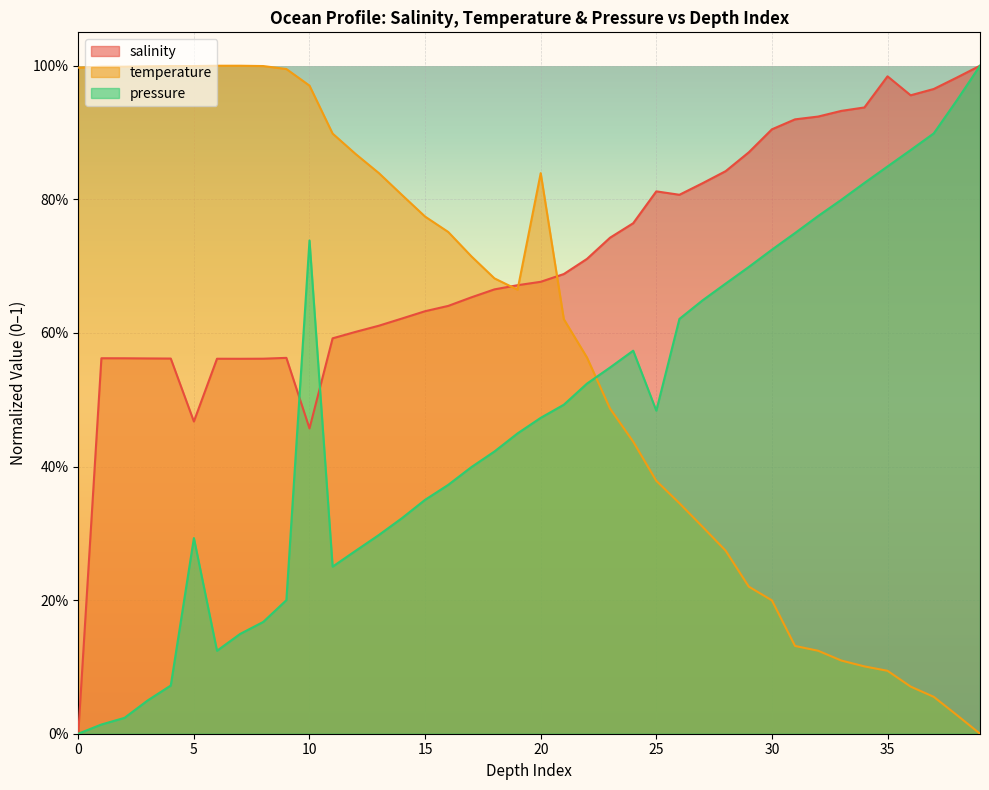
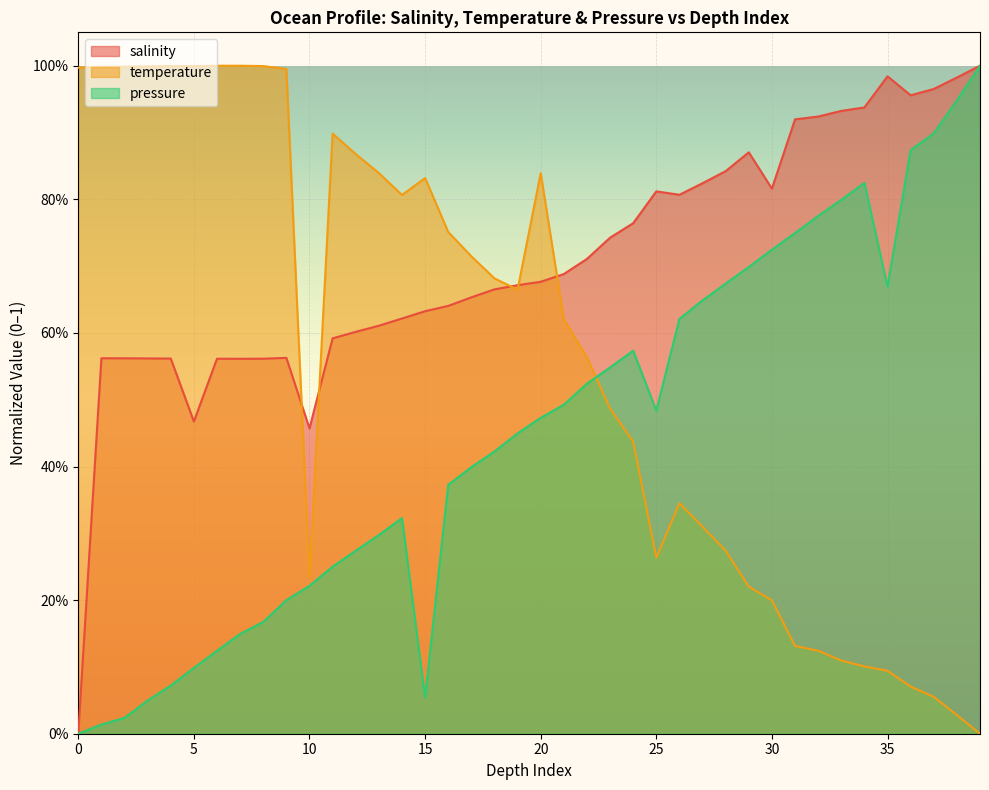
pressure, 5: 29% -> 10%
temperature, 10: 97% -> 23%
pressure, 10: 74% -> 22%
temperature, 15: 77% -> 83%
pressure, 15: 35% -> 5%
temperature, 25: 38% -> 26%
salinity, 30: 90% -> 82%
pressure, 35: 85% -> 67%
